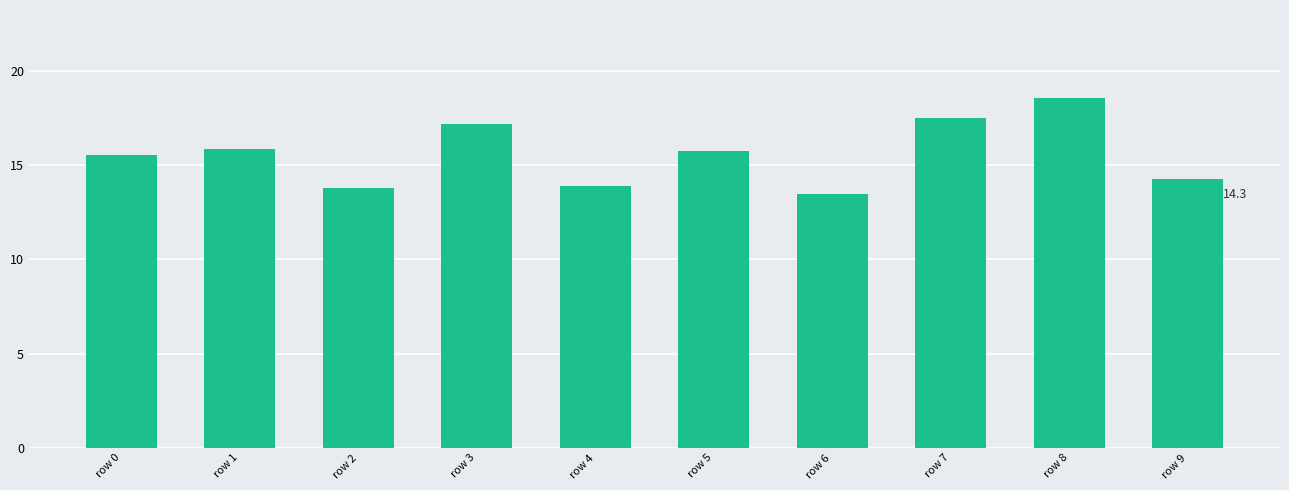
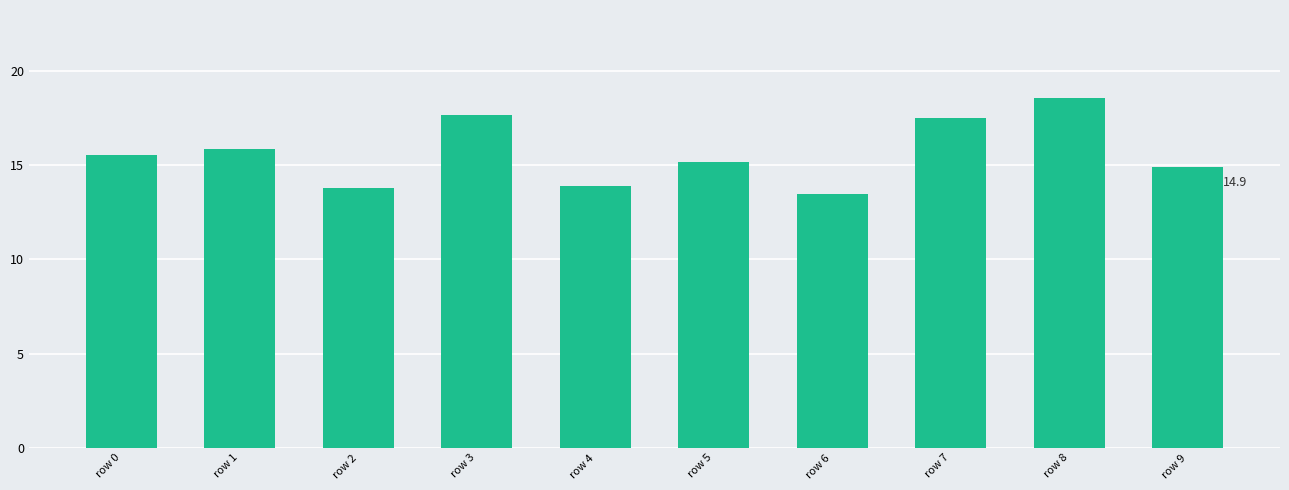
row 3: 17.2 -> 17.7
row 5: 15.8 -> 15.2
row 9: 14.3 -> 14.9
